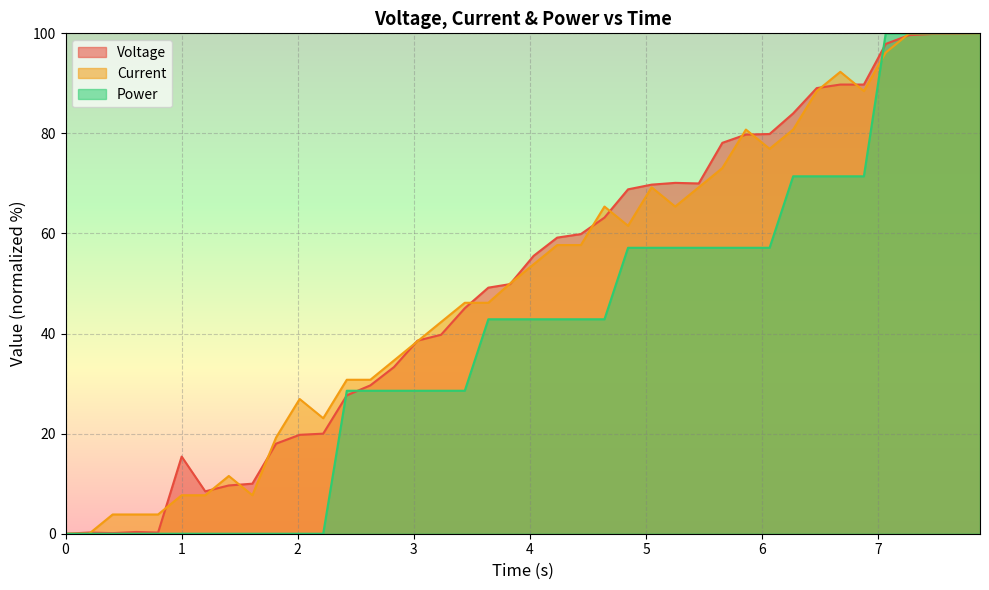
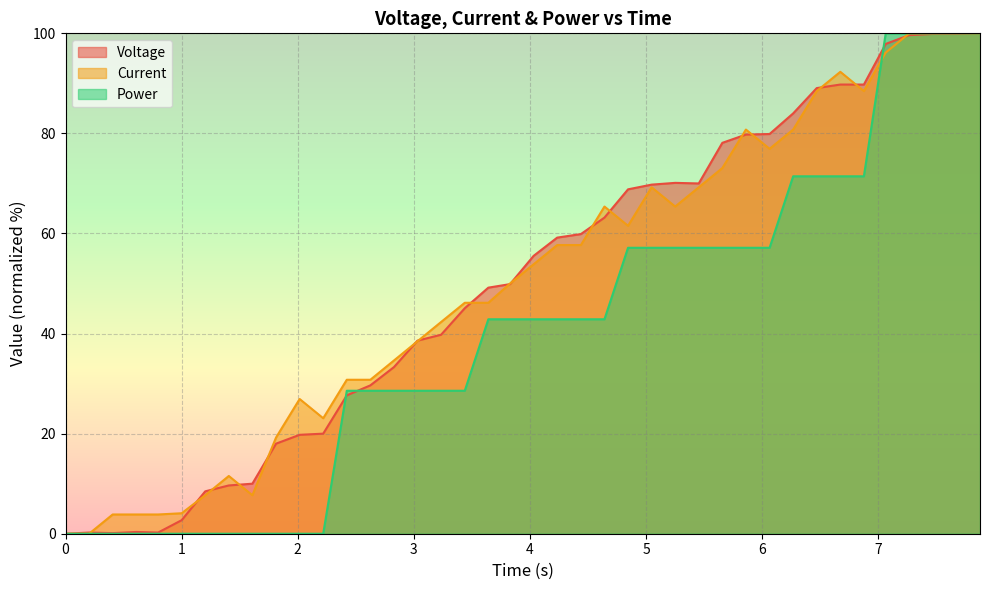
Voltage, 1: 15 -> 3
Current, 1: 8 -> 4
